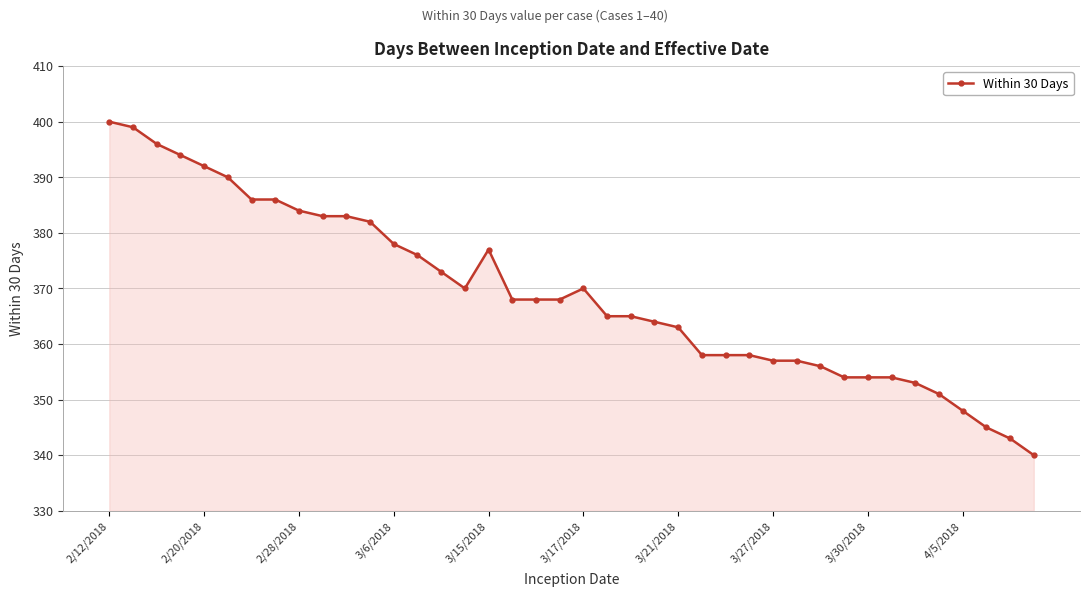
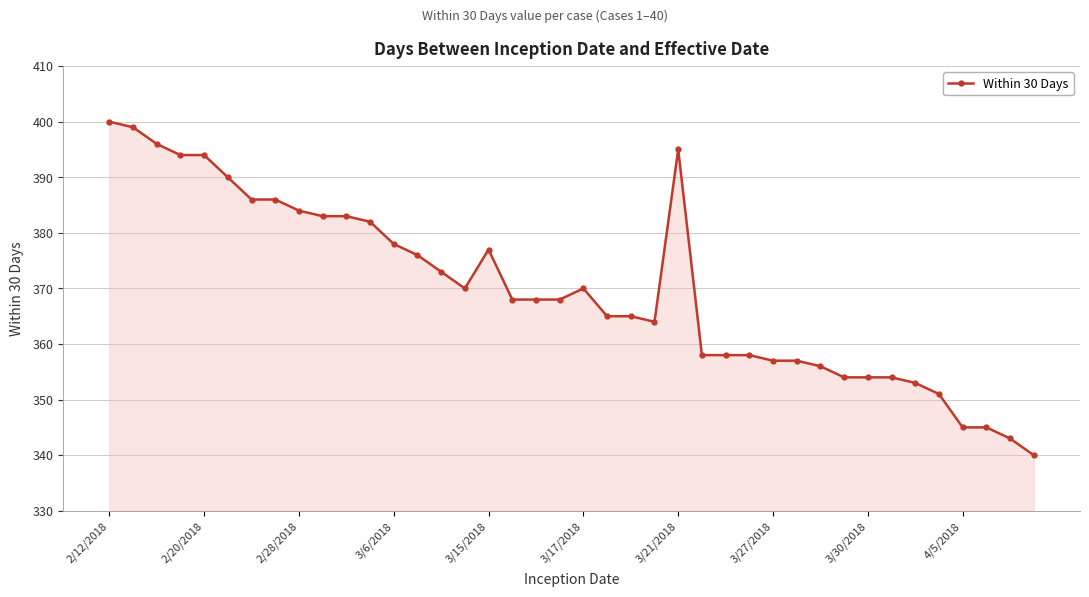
2/20/2018: 392 -> 394
3/21/2018: 363 -> 395
4/5/2018: 348 -> 345
